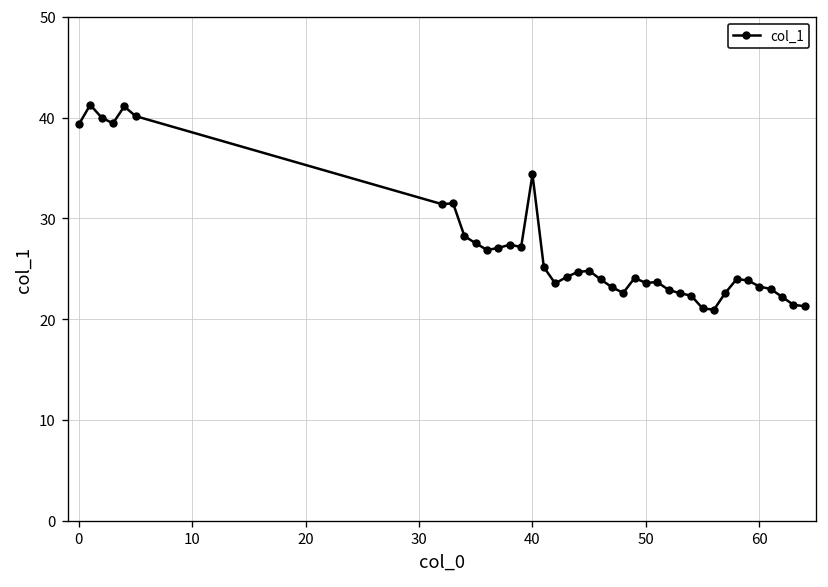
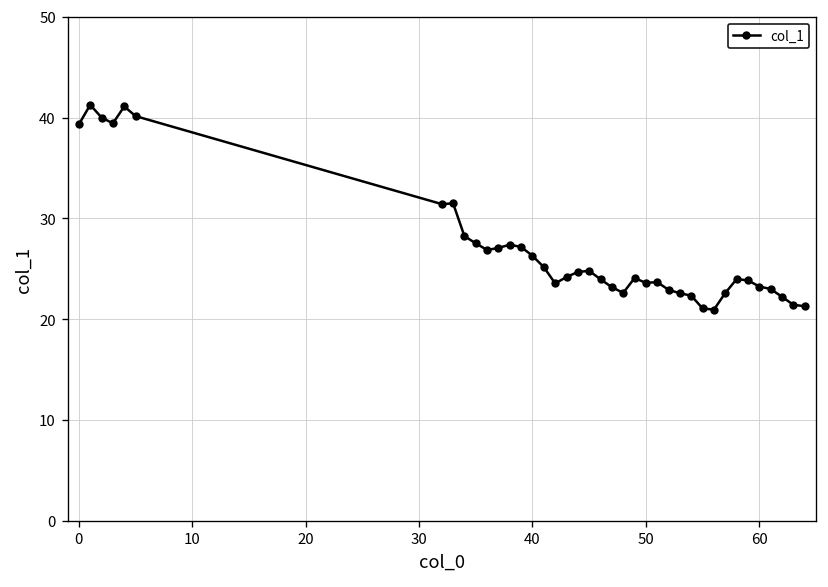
40: 34 -> 26
